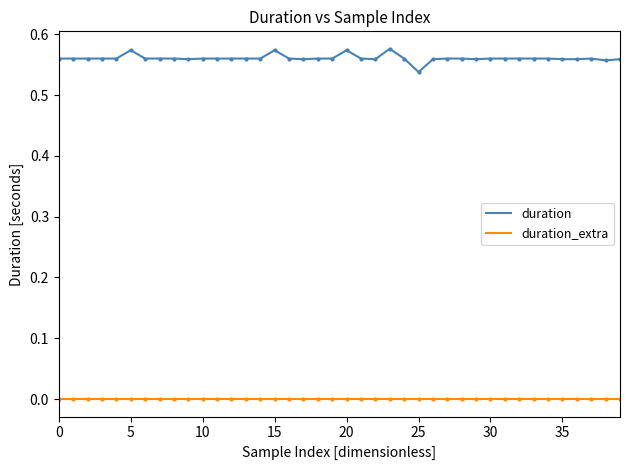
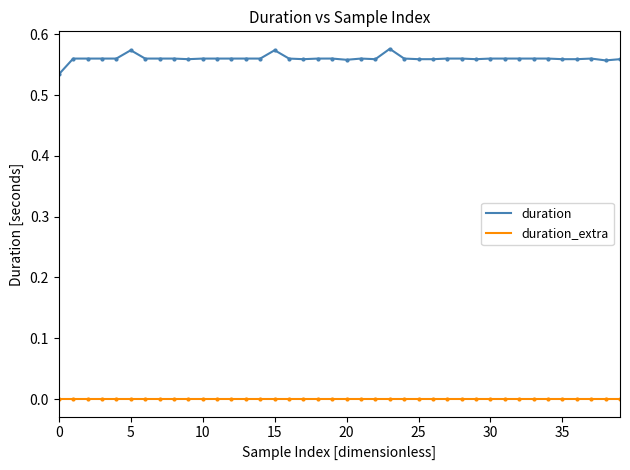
duration, 0: 0.56 -> 0.53
duration, 20: 0.57 -> 0.56
duration, 25: 0.54 -> 0.56
